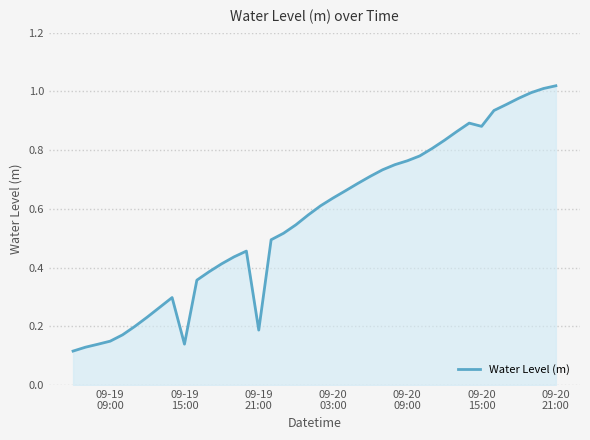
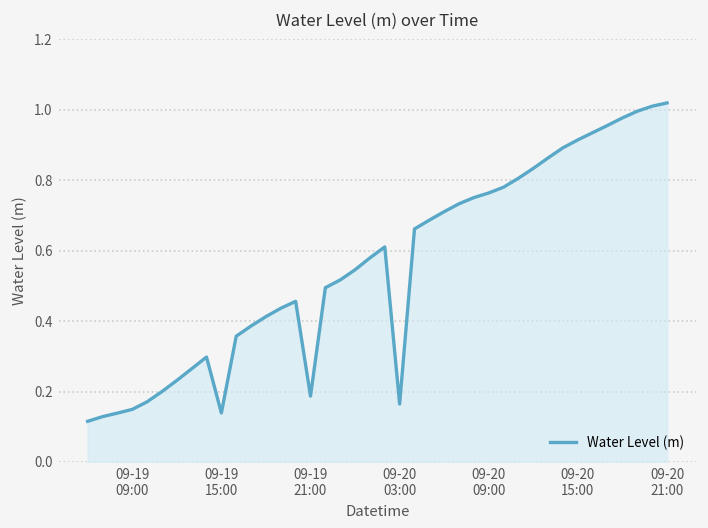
09-20 03:00: 0.64 -> 0.16
09-20 15:00: 0.88 -> 0.91
